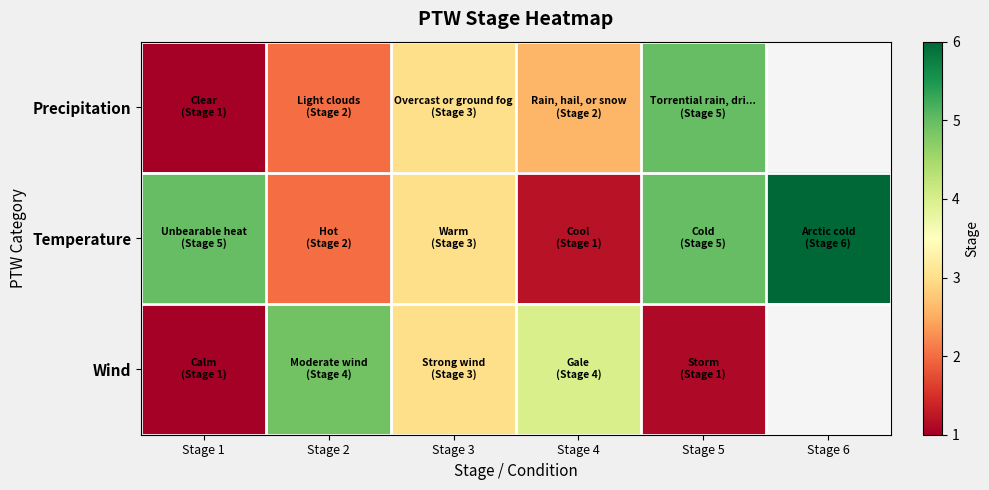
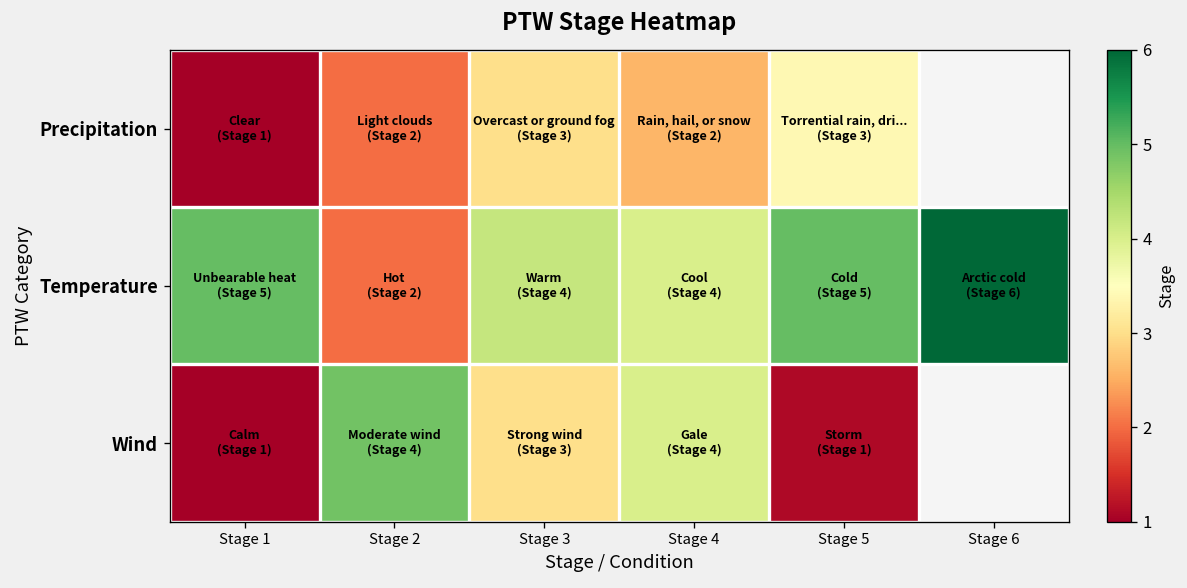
Precipitation, Stage 5: 5 -> 3
Temperature, Stage 3: 3 -> 4
Temperature, Stage 4: 1 -> 4
